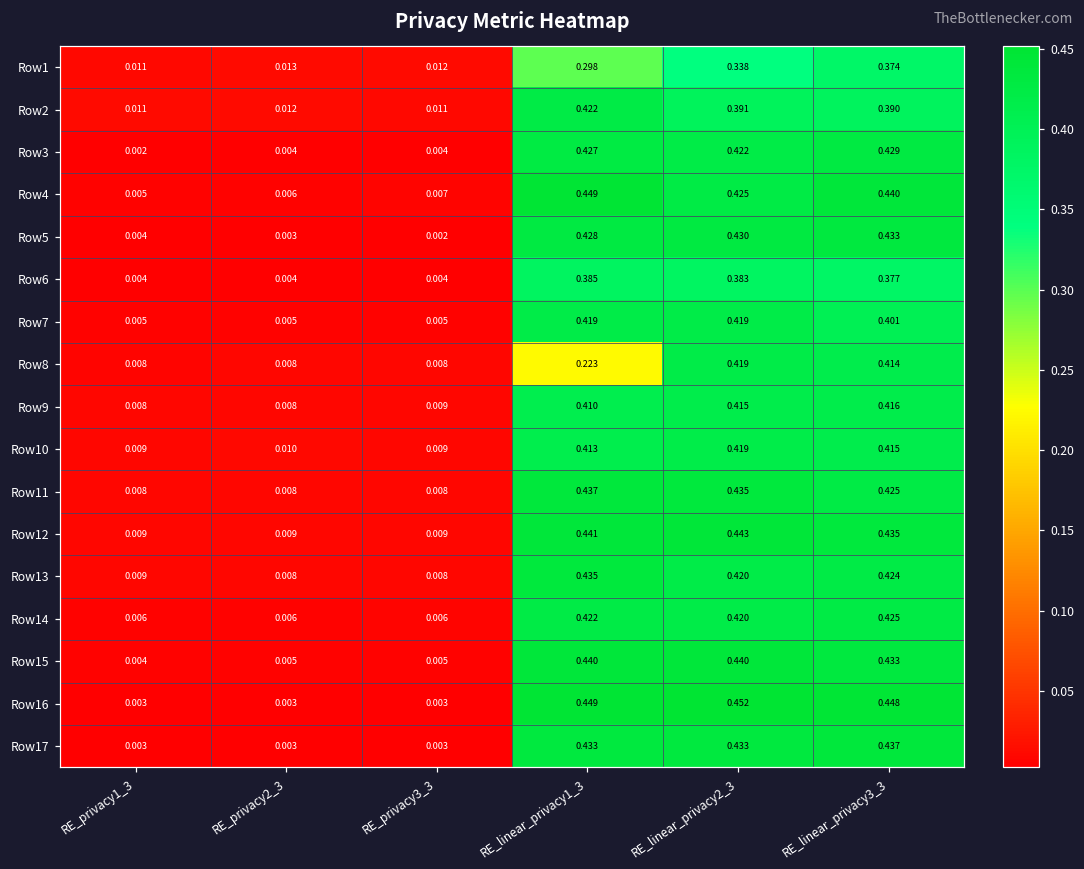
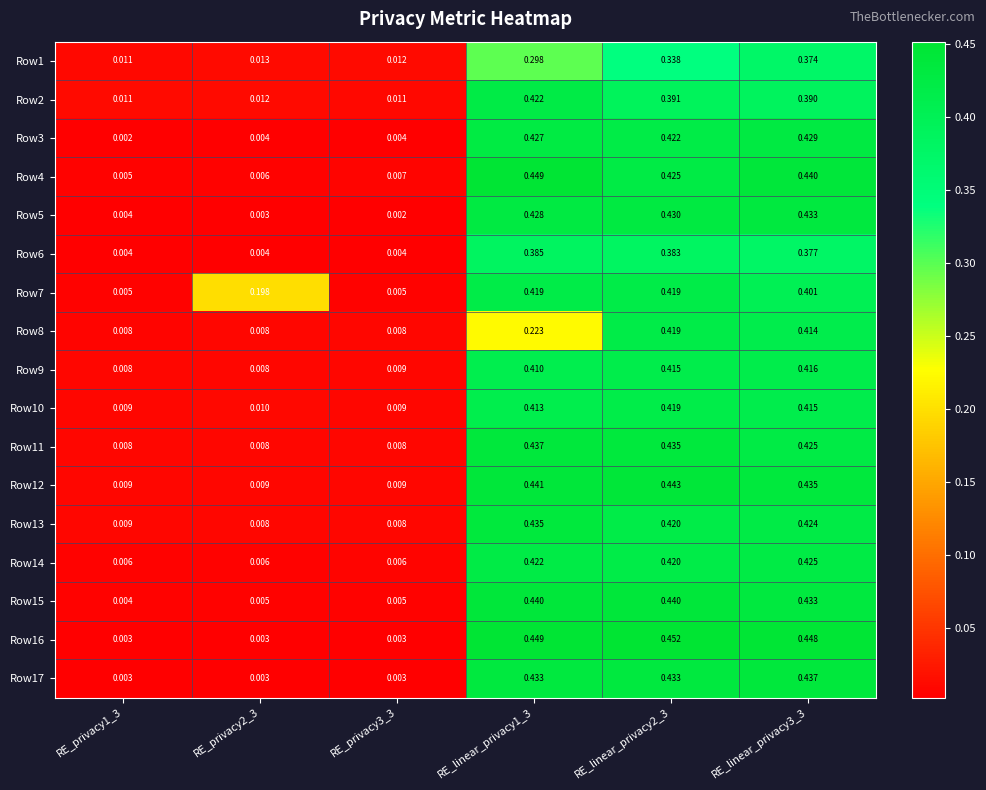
Row7, RE_privacy2_3: 0.005 -> 0.198
